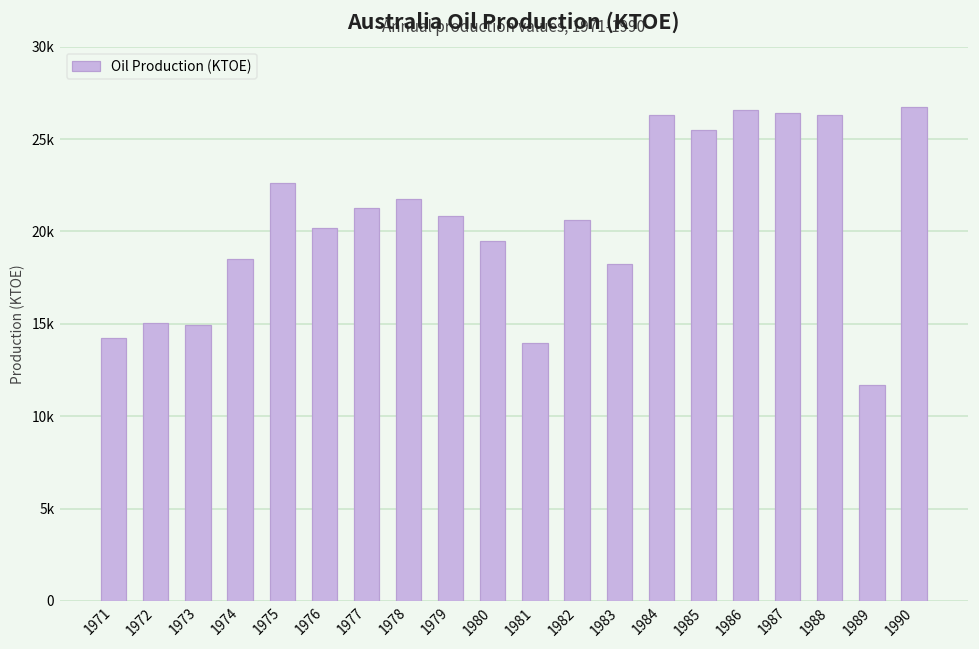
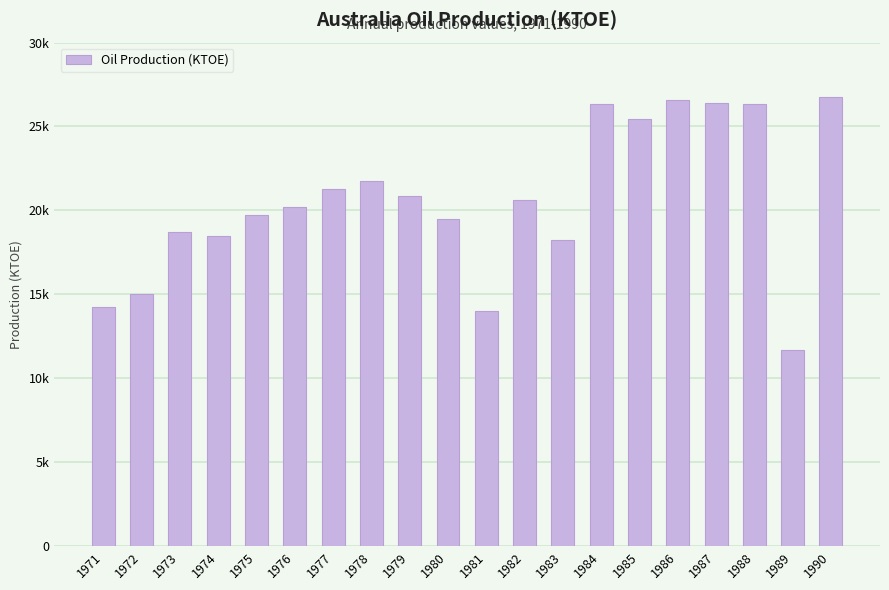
1973: 14900 -> 18700
1975: 22700 -> 19700
